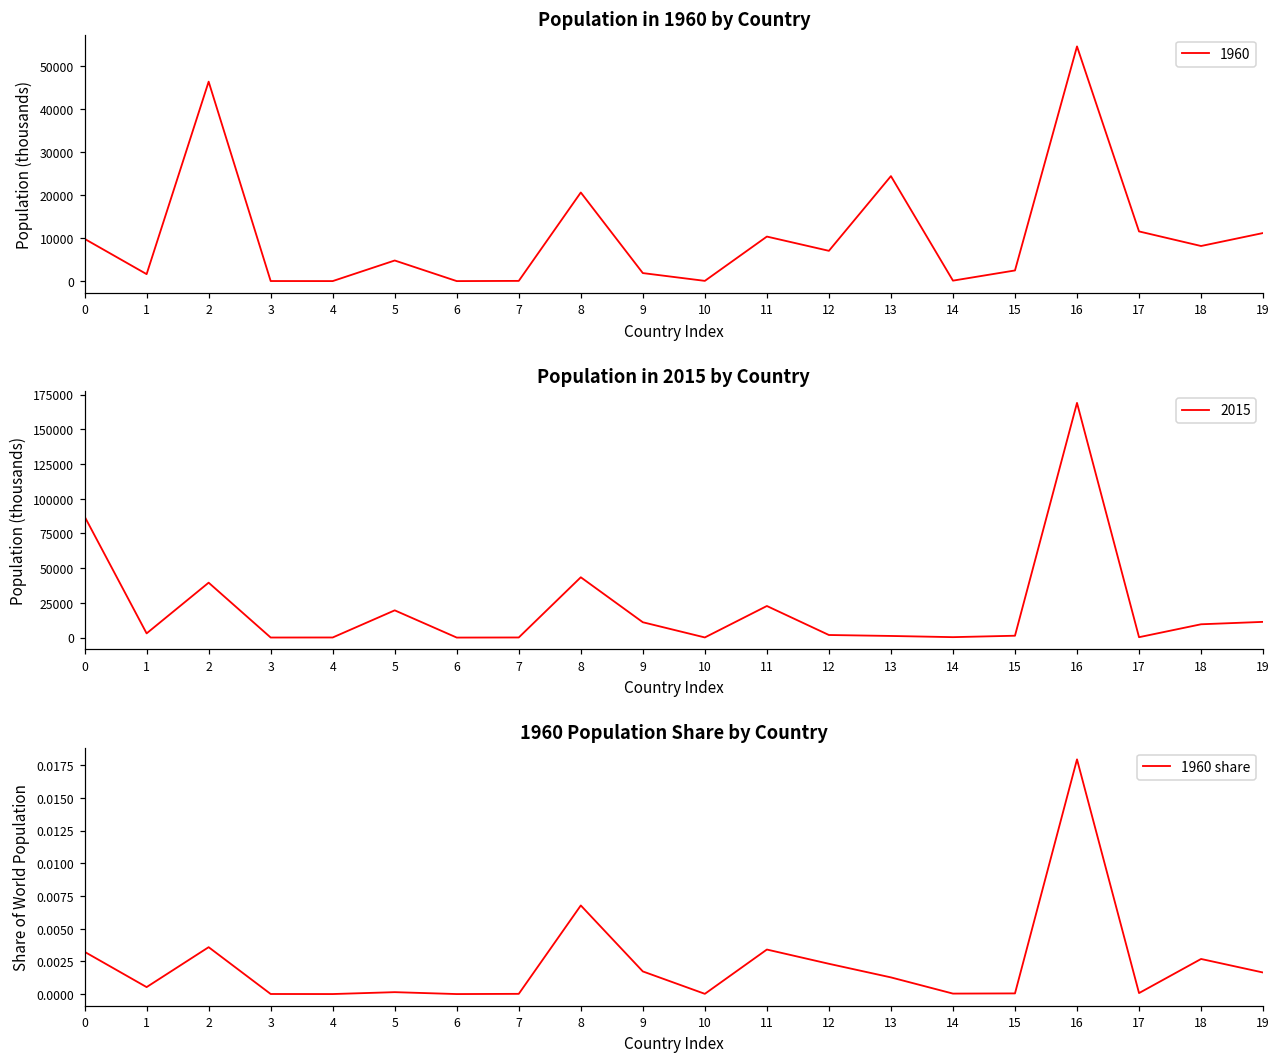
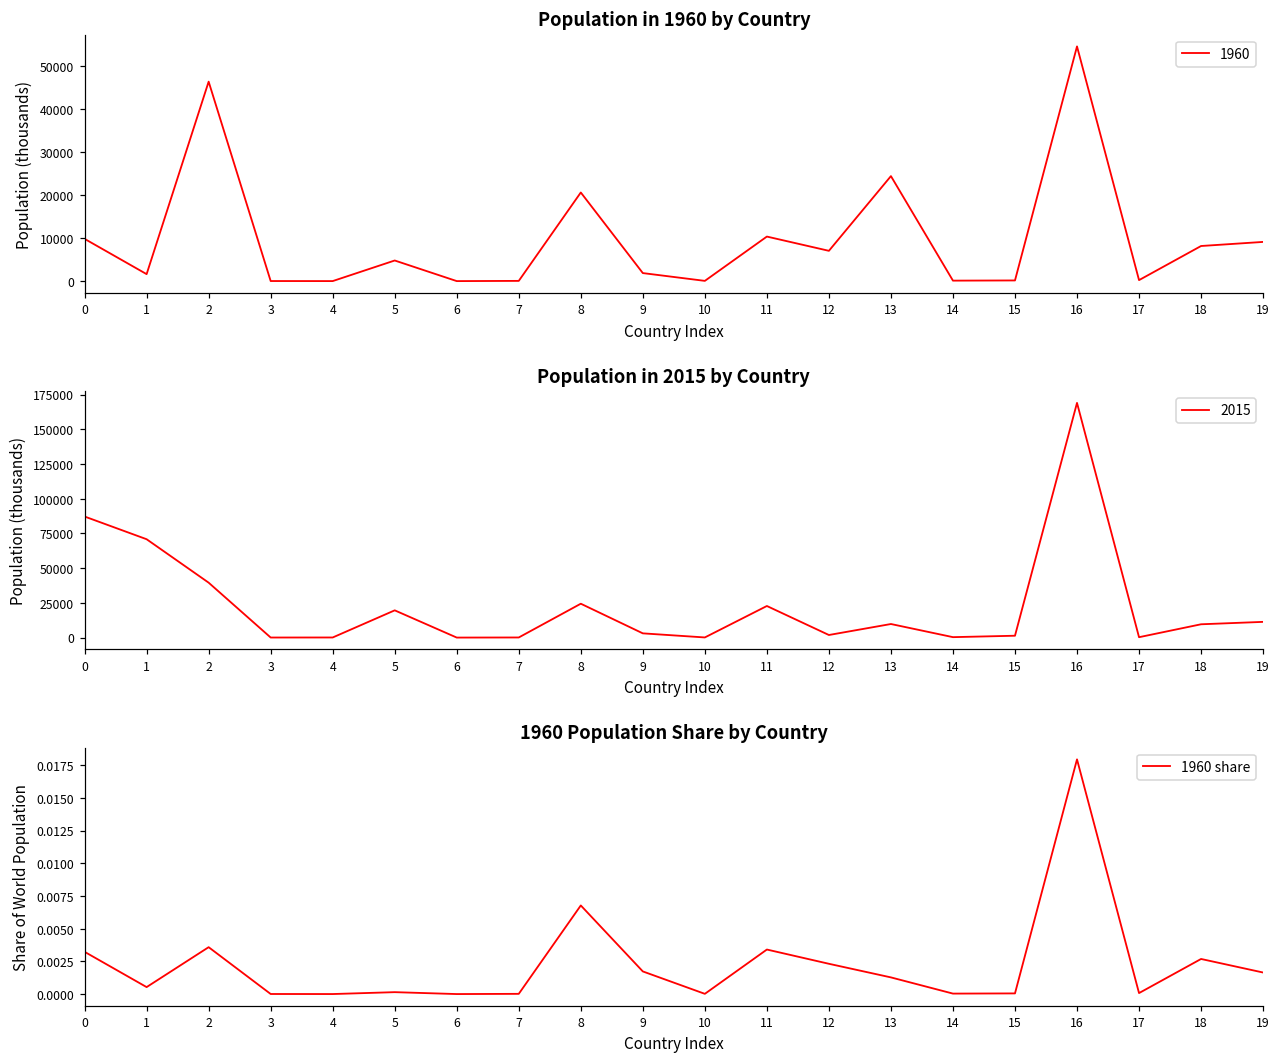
Population in 1960 by Country, 15: 2000 -> 0
Population in 1960 by Country, 17: 12000 -> 0
Population in 1960 by Country, 19: 11000 -> 9000
Population in 2015 by Country, 1: 3000 -> 71000
Population in 2015 by Country, 8: 43000 -> 24000
Population in 2015 by Country, 9: 11000 -> 3000
Population in 2015 by Country, 13: 1000 -> 10000
